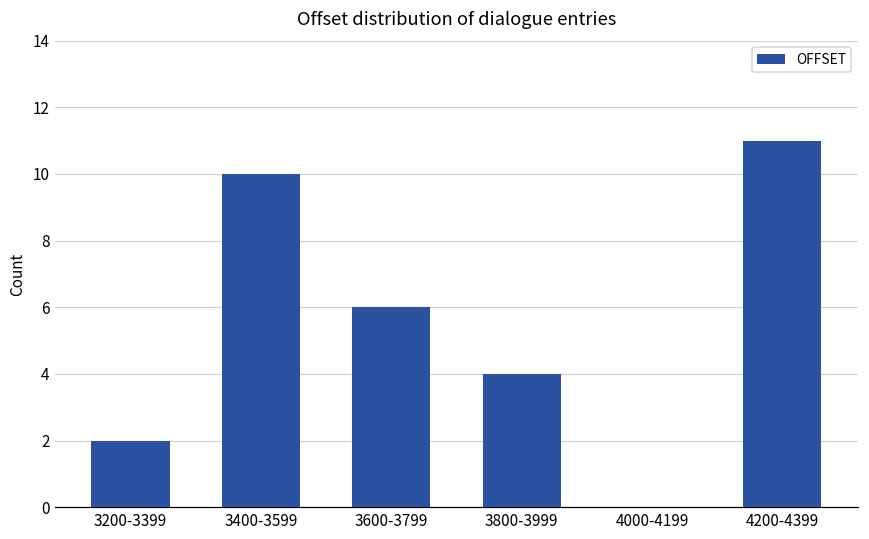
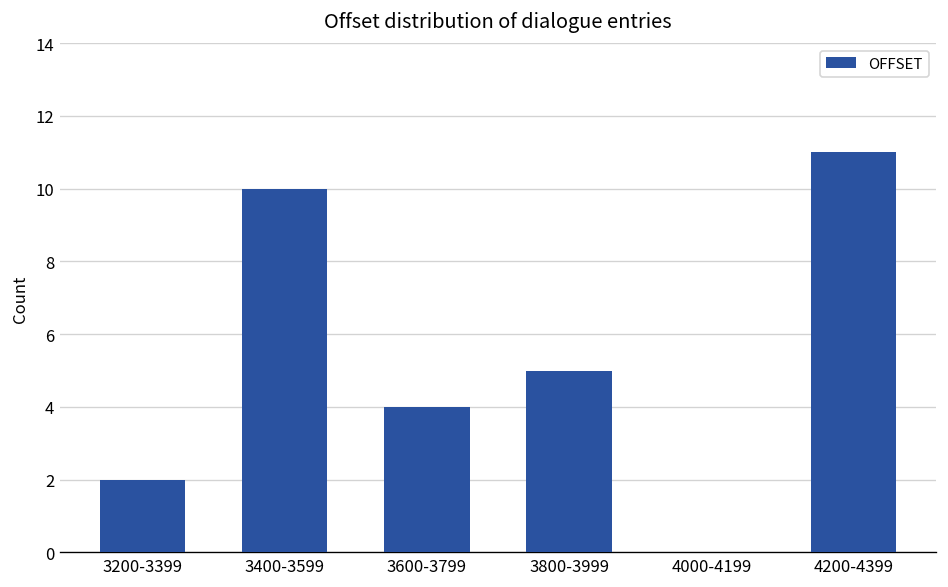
3600-3799: 6 -> 4
3800-3999: 4 -> 5
